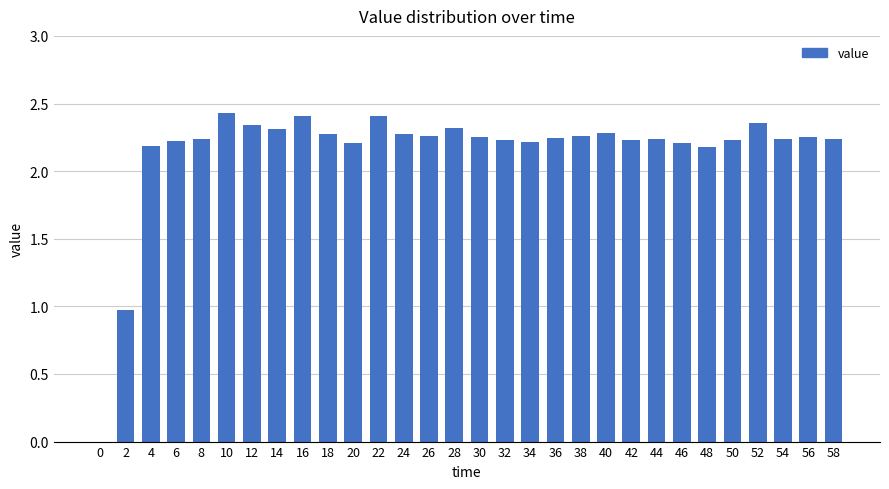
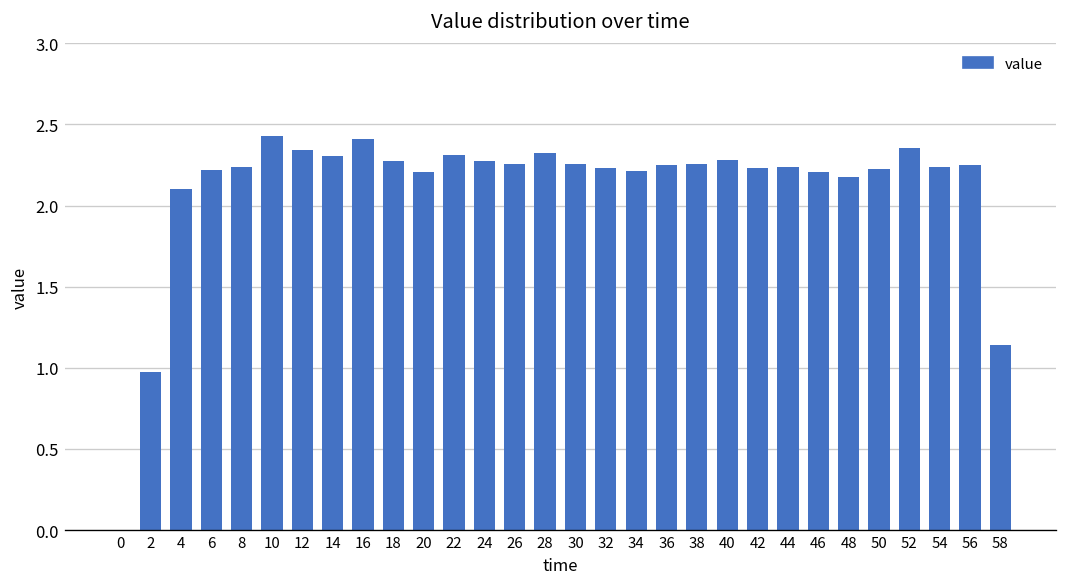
4: 2.19 -> 2.10
22: 2.41 -> 2.31
58: 2.24 -> 1.14
